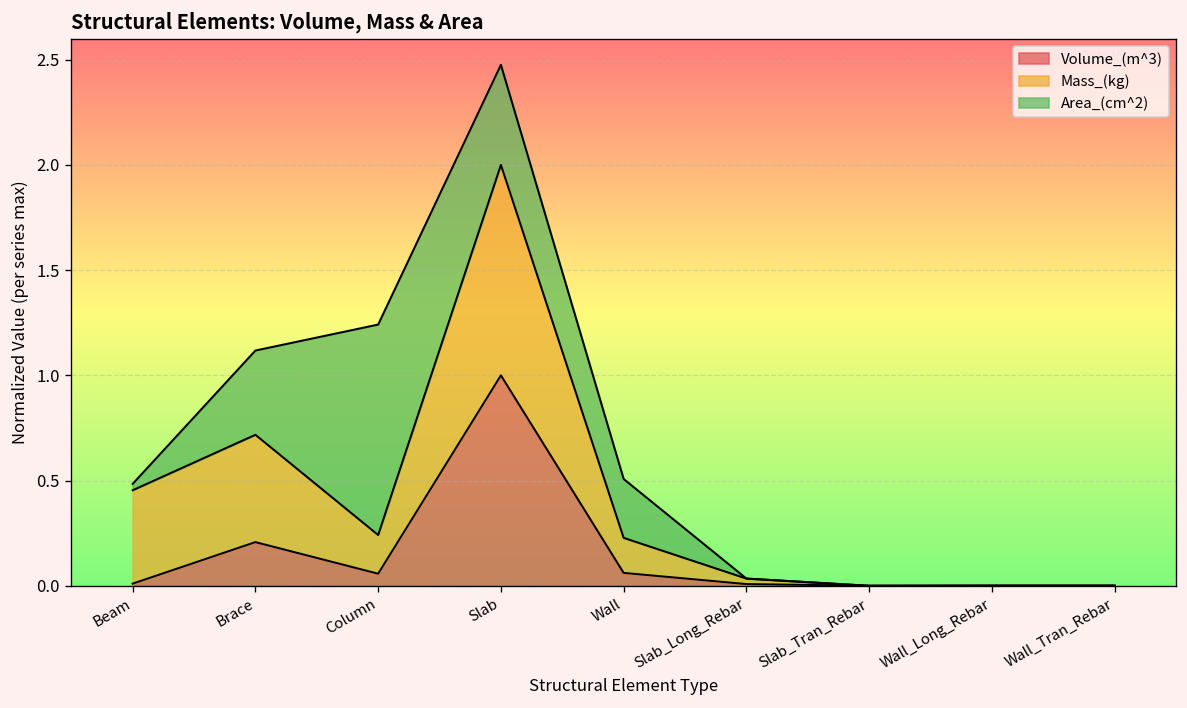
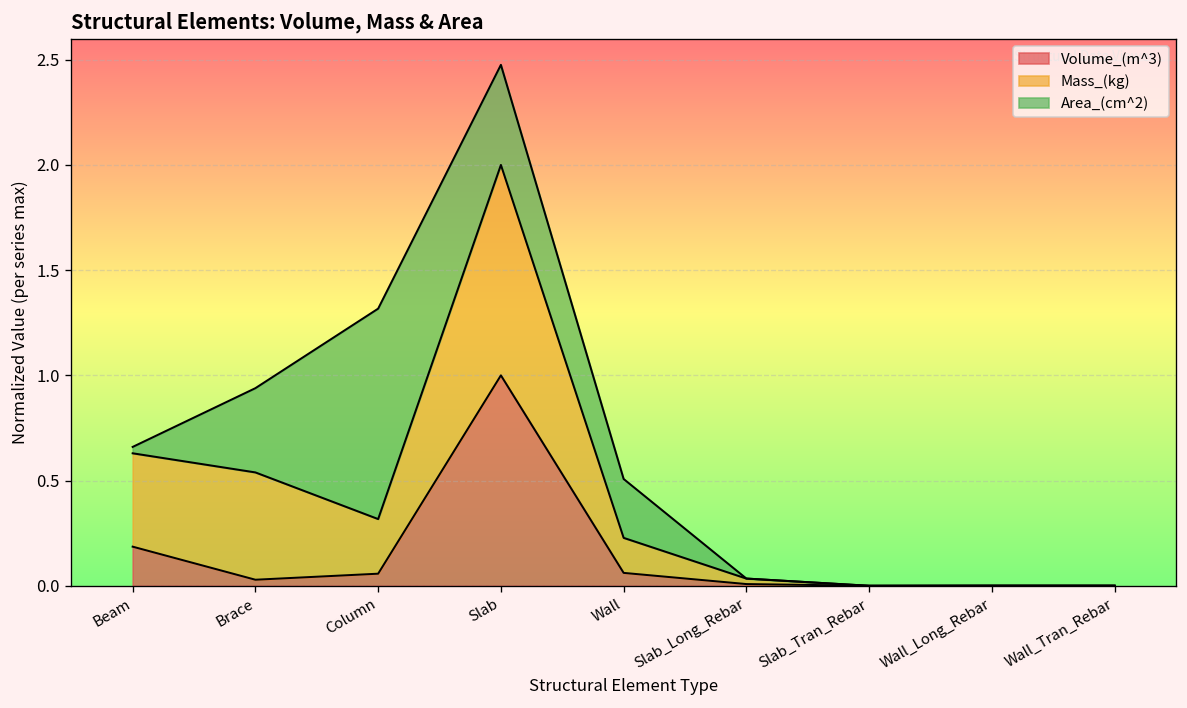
Volume_(m^3), Beam: 0.01 -> 0.19
Volume_(m^3), Brace: 0.21 -> 0.03
Mass_(kg), Column: 0.18 -> 0.26
